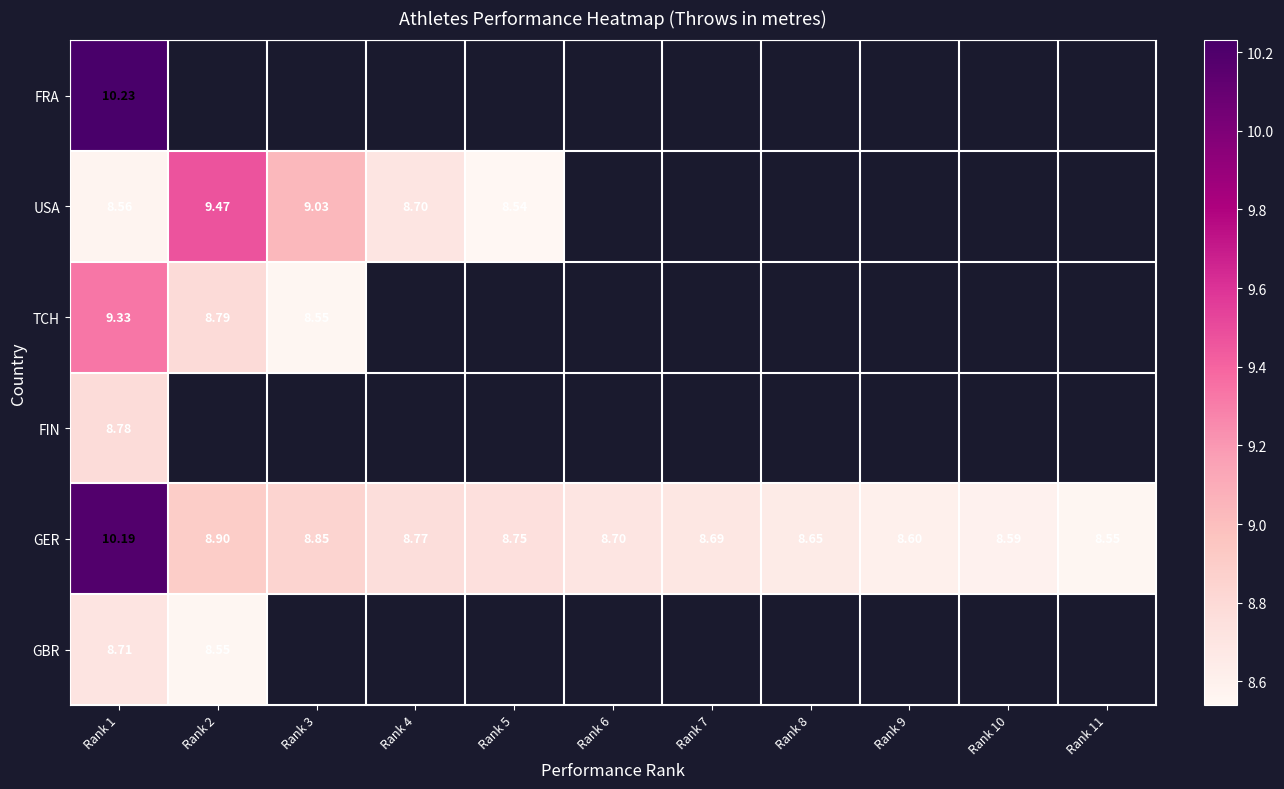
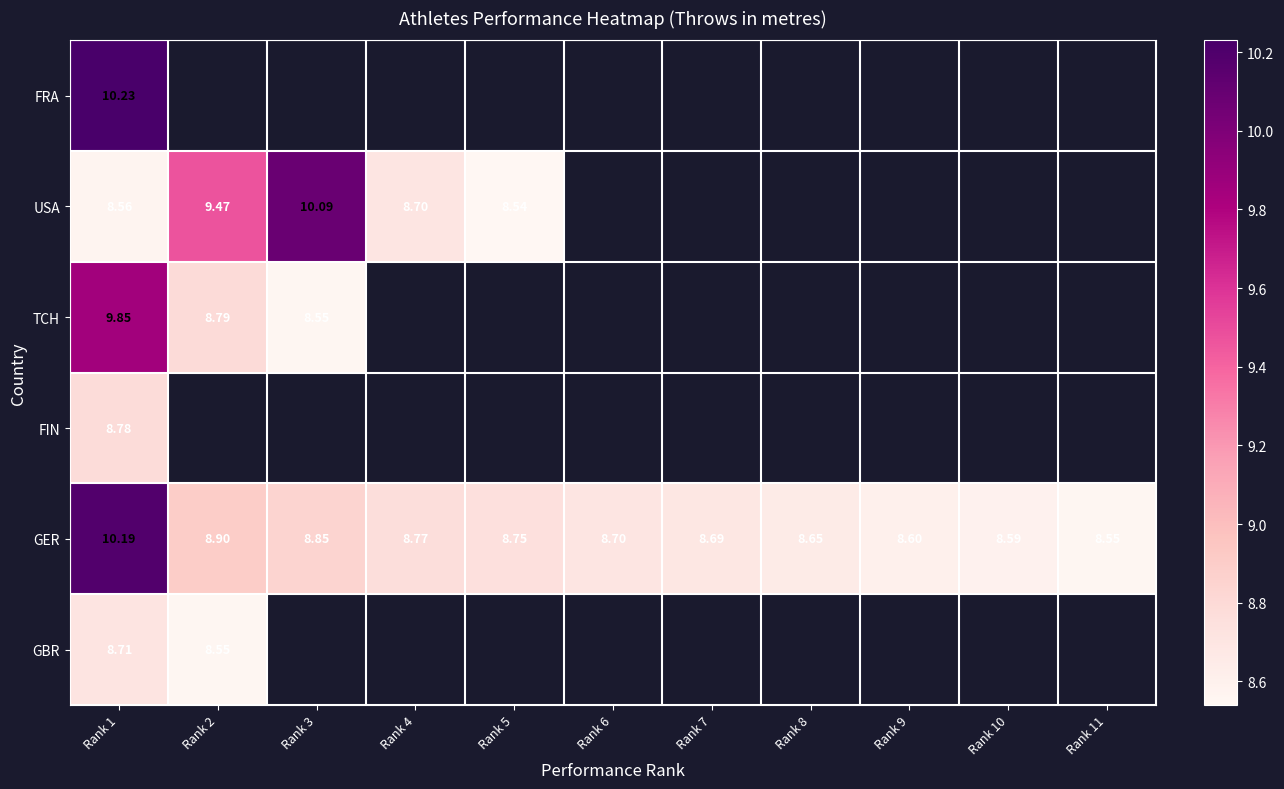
USA, Rank 3: 9.03 -> 10.09
TCH, Rank 1: 9.33 -> 9.85
